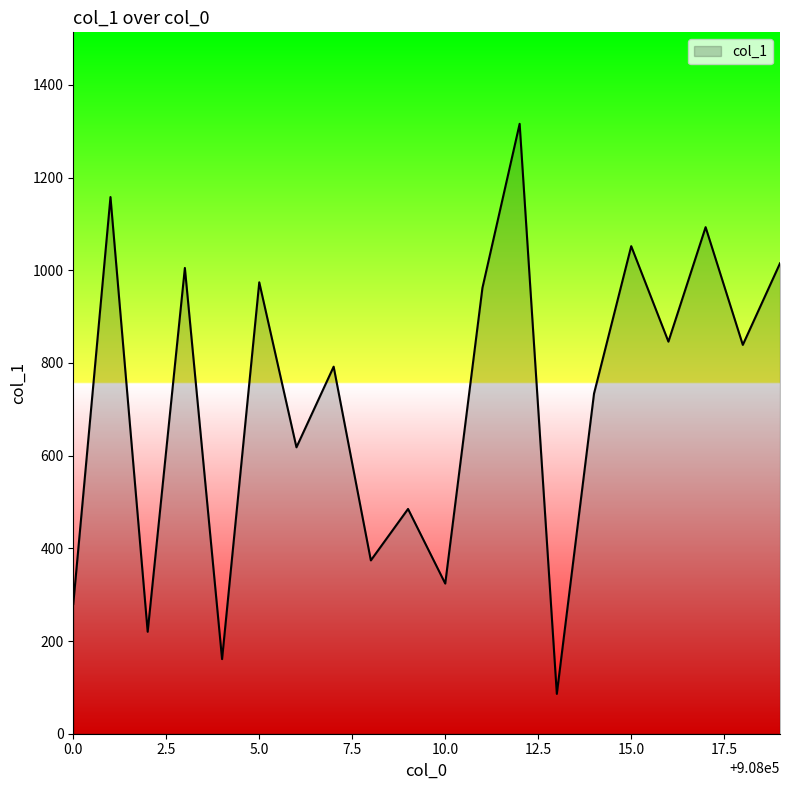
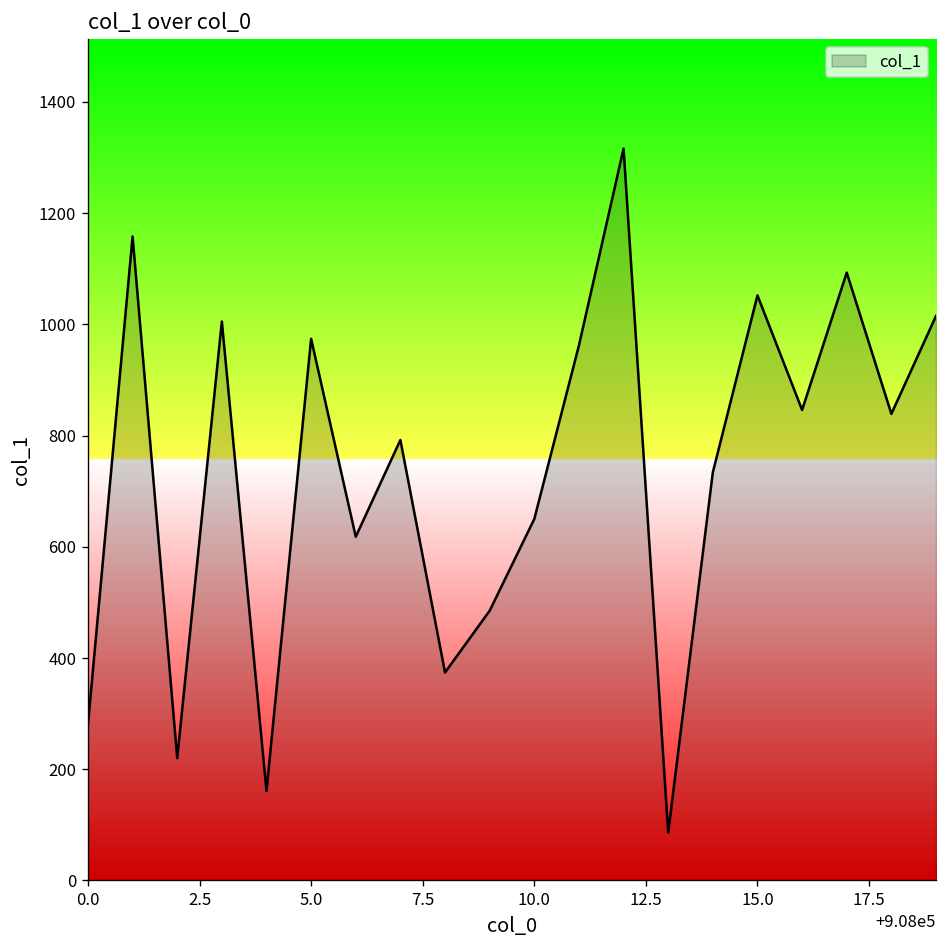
10.0: 320 -> 650
